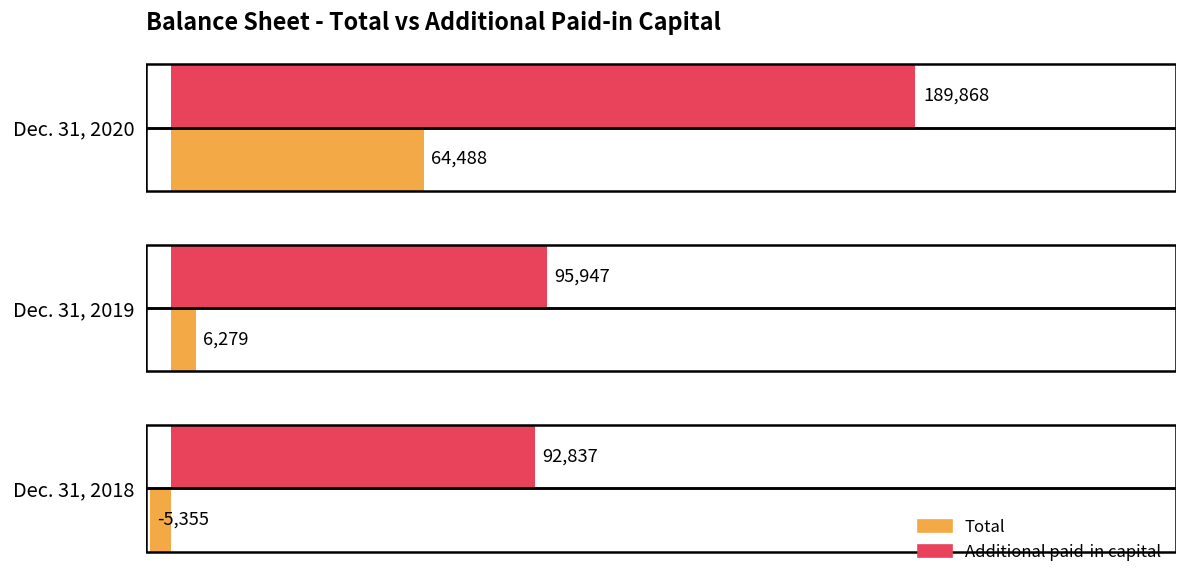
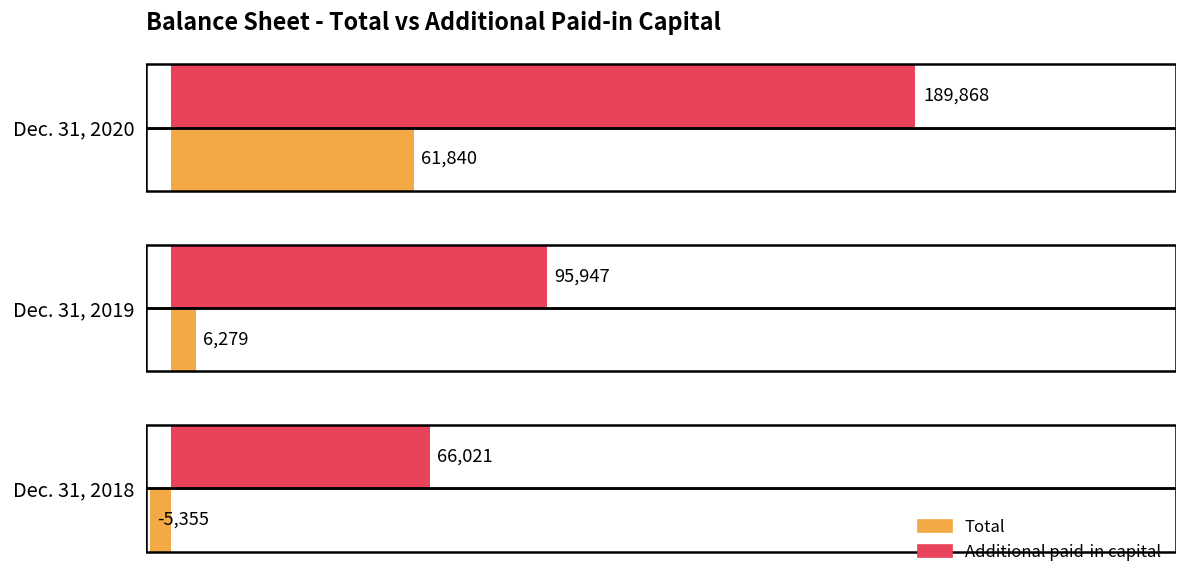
Total, Dec. 31, 2020: 64,488 -> 61,840
Additional paid-in capital, Dec. 31, 2018: 92,837 -> 66,021
